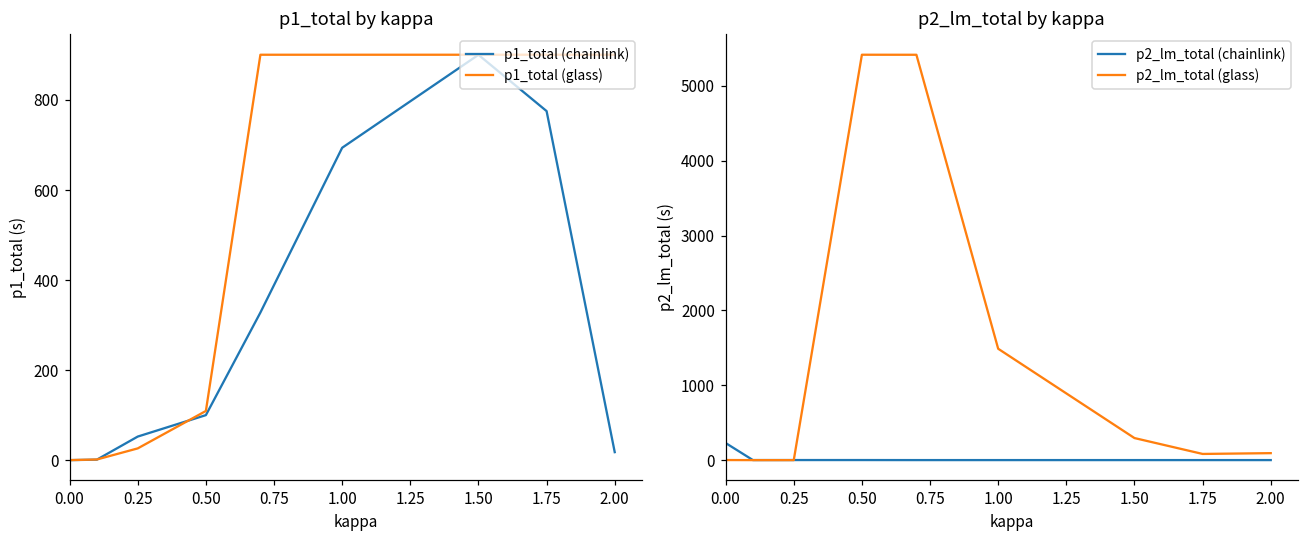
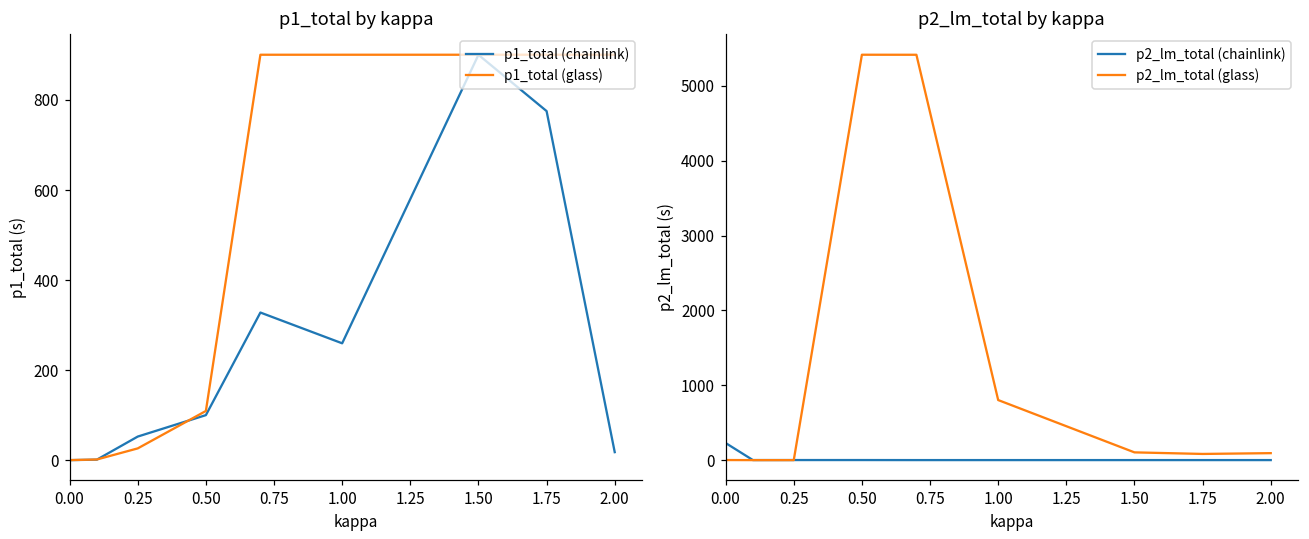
p1_total by kappa, p1_total (chainlink), 1.00: 690 -> 260
p2_lm_total by kappa, p2_lm_total (glass), 1.00: 1500 -> 800
p2_lm_total by kappa, p2_lm_total (glass), 1.50: 300 -> 100
